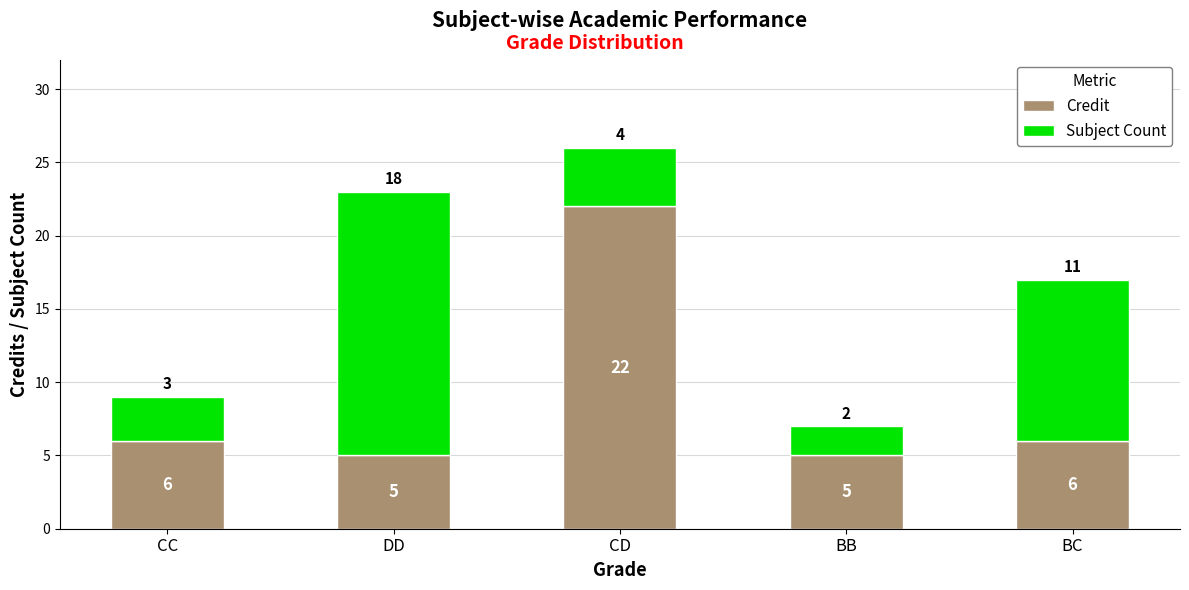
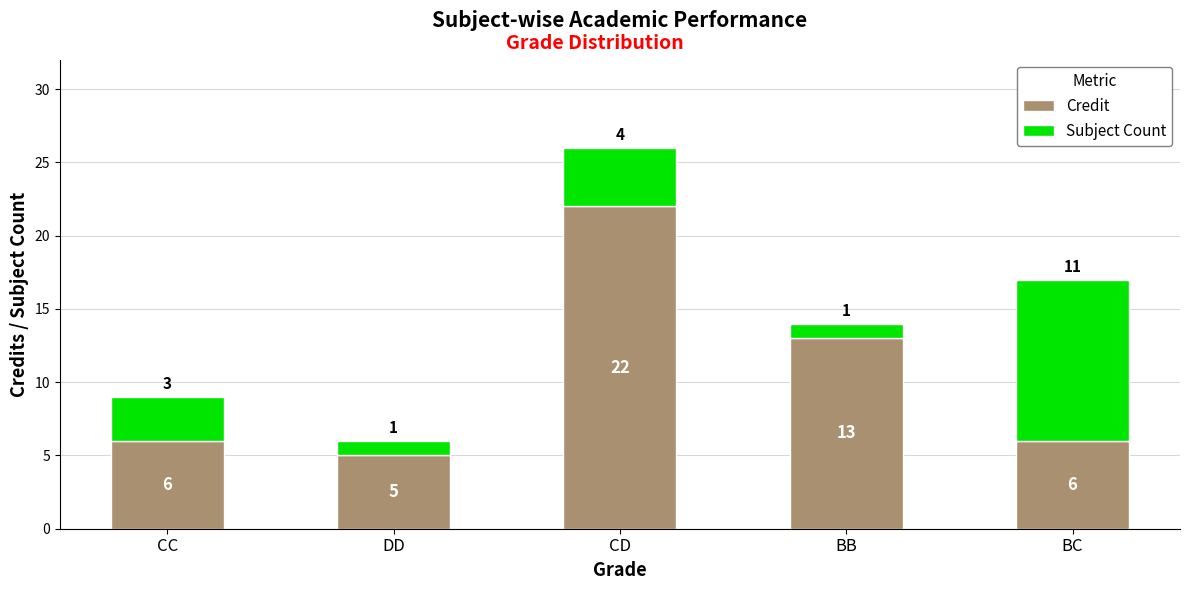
Subject Count, DD: 18 -> 1
Credit, BB: 5 -> 13
Subject Count, BB: 2 -> 1
